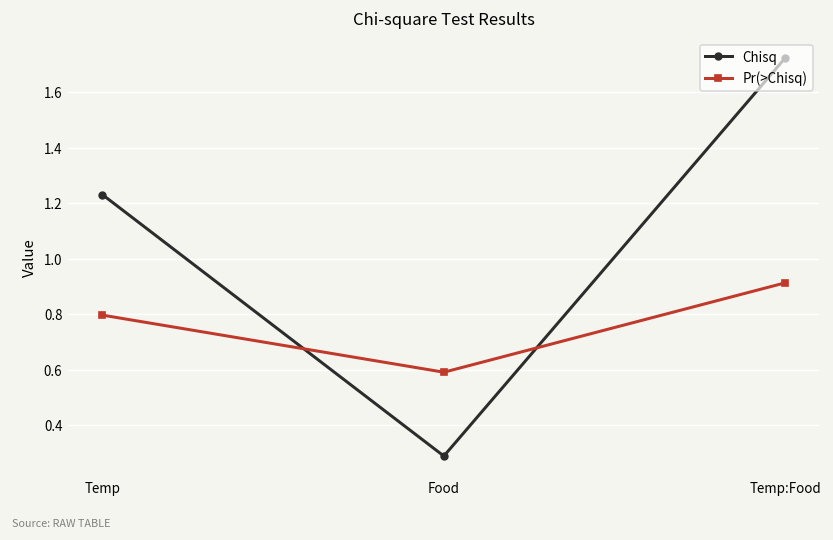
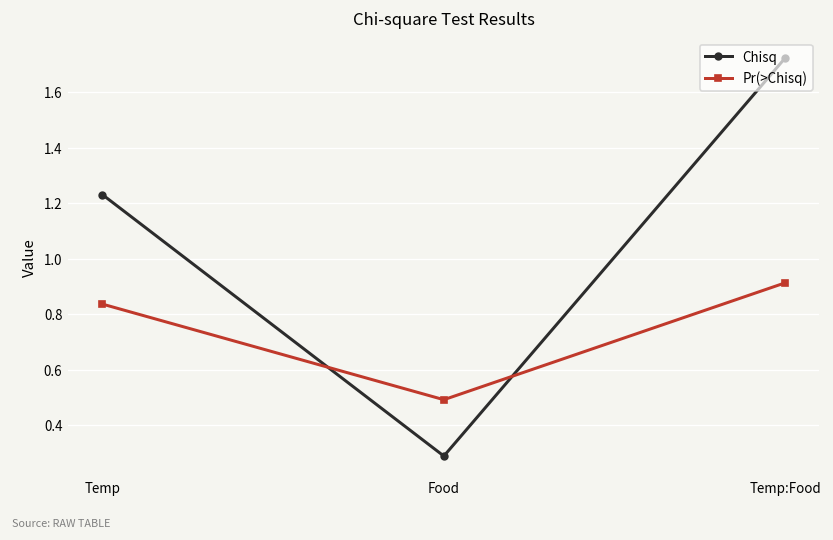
Pr(>Chisq), Temp: 0.80 -> 0.84
Pr(>Chisq), Food: 0.59 -> 0.49
